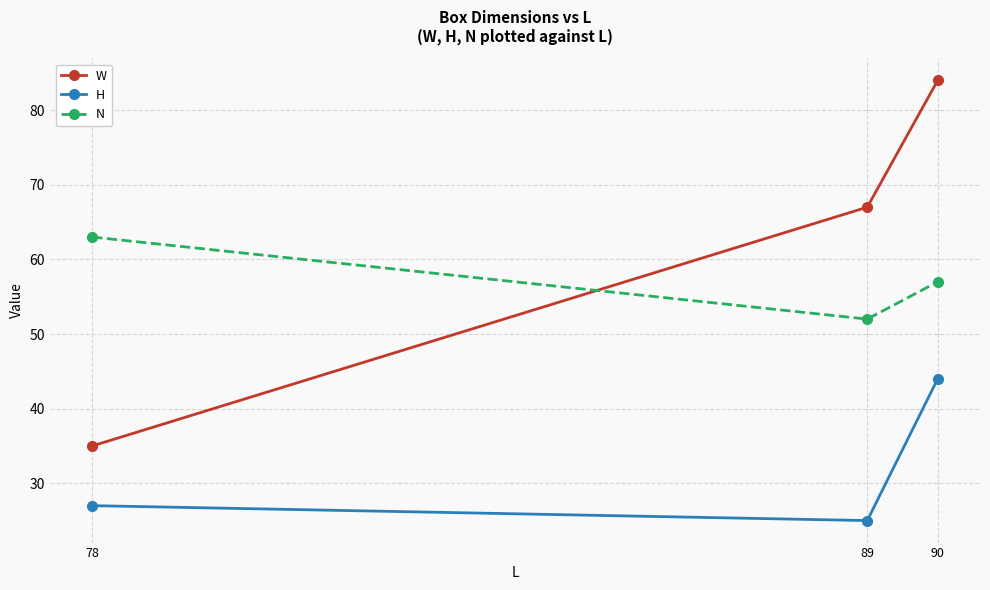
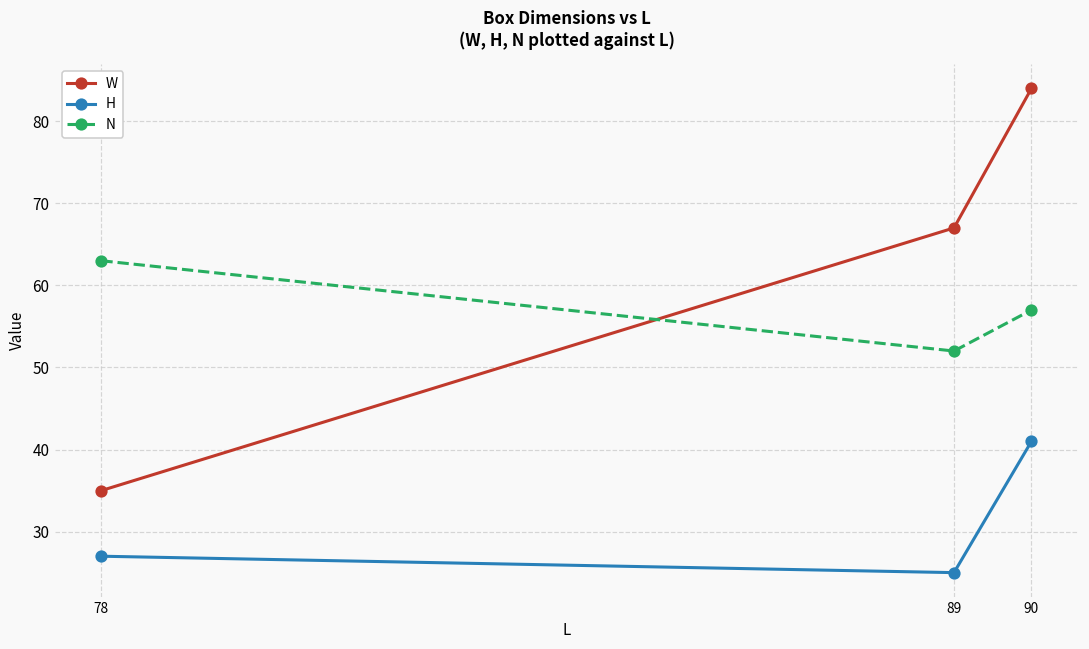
H, 90: 44 -> 41
